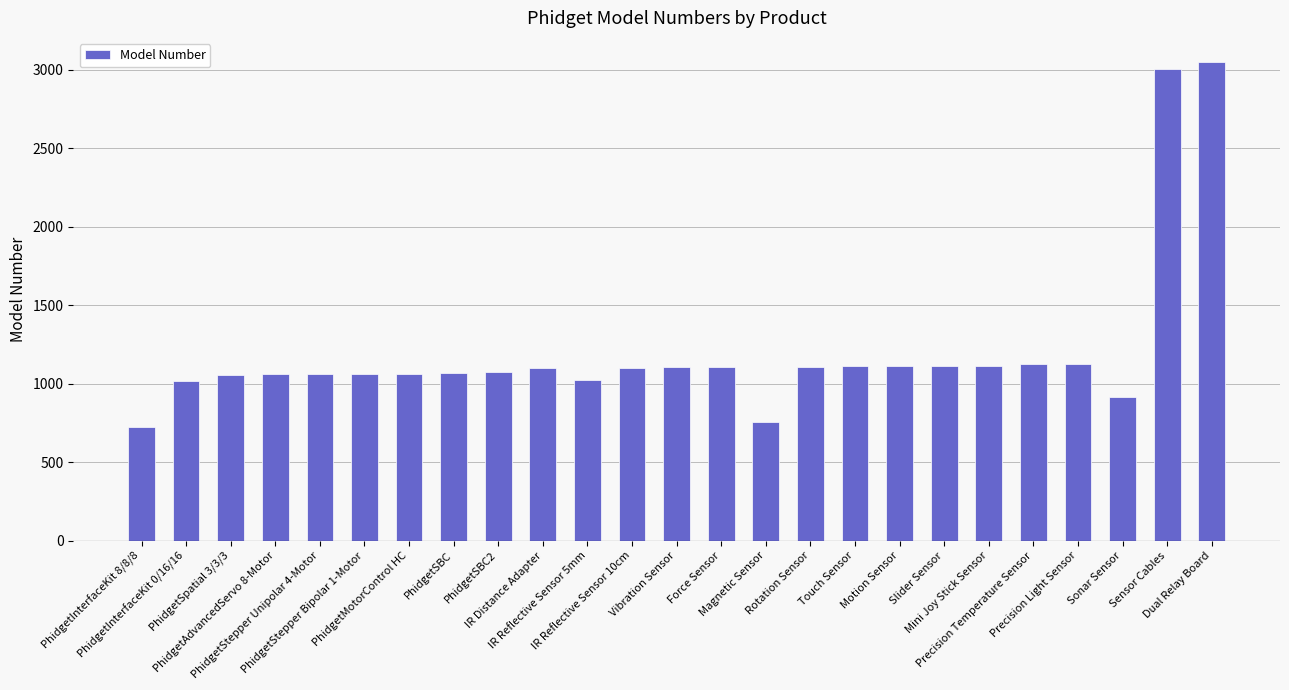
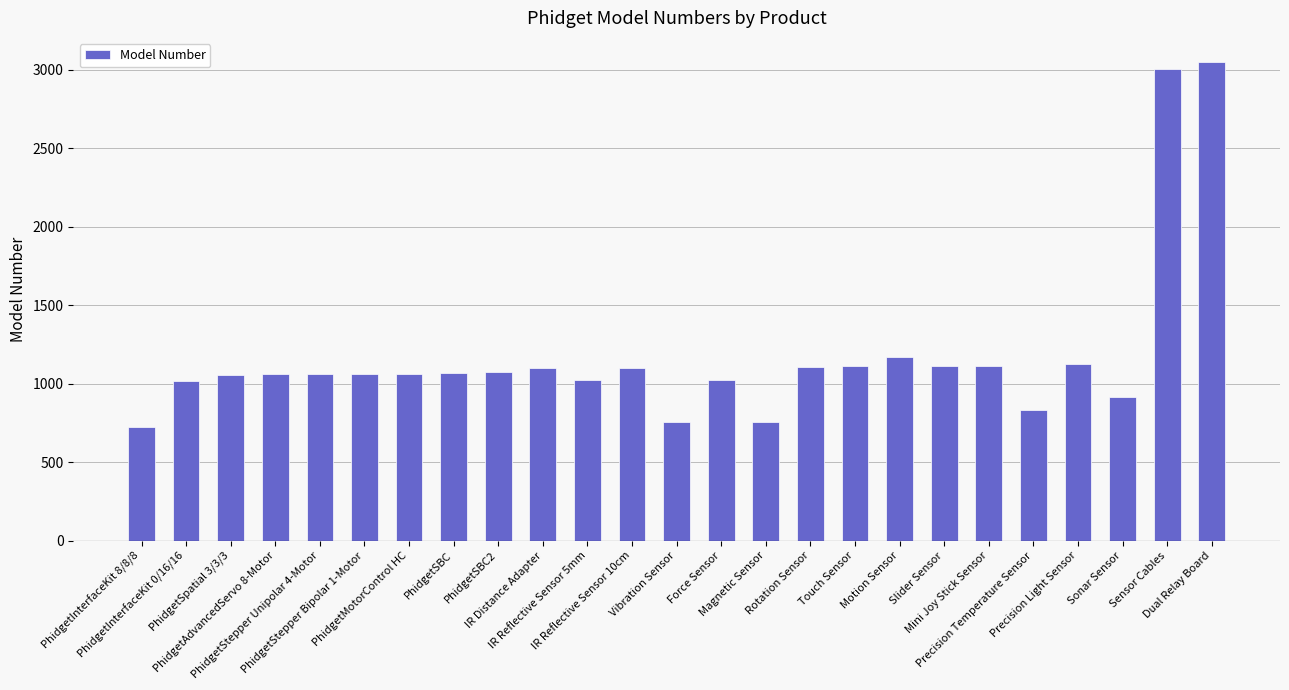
Vibration Sensor: 1100 -> 750
Force Sensor: 1110 -> 1020
Motion Sensor: 1110 -> 1170
Precision Temperature Sensor: 1120 -> 830
